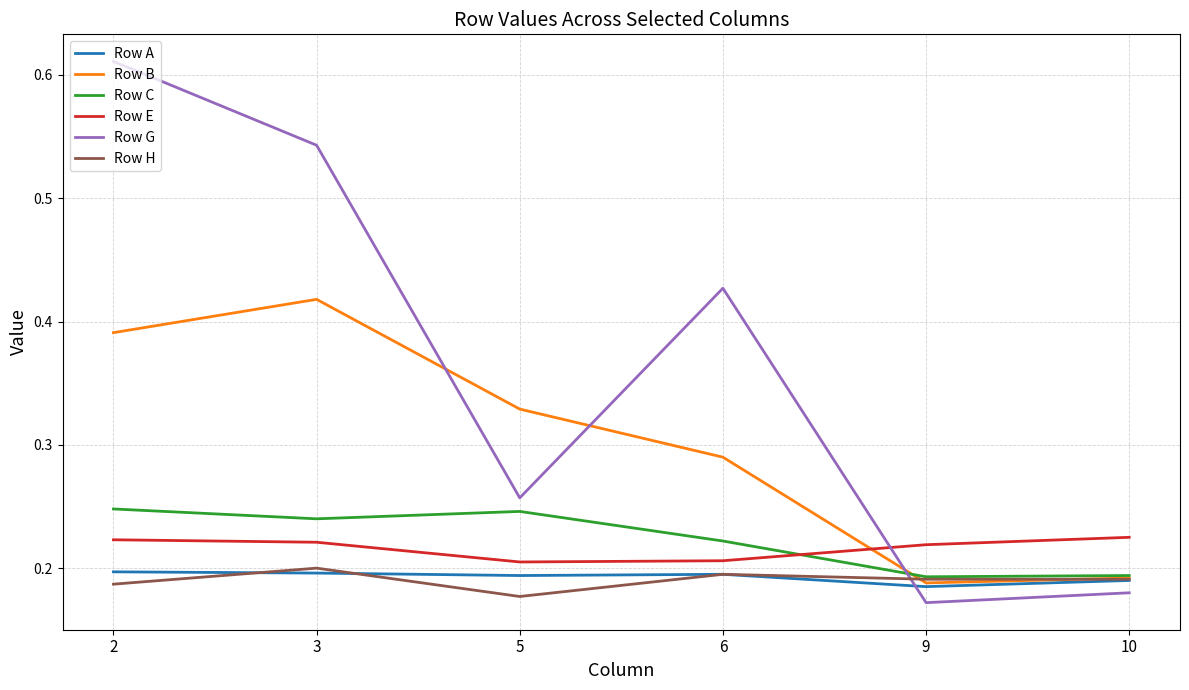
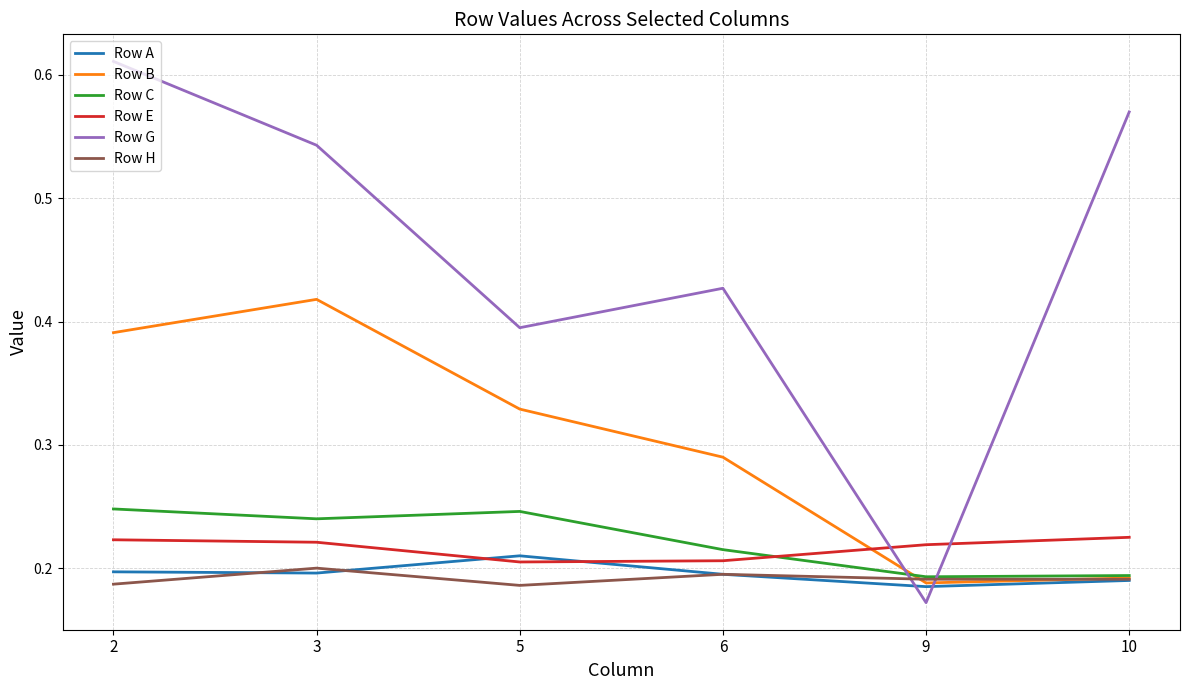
Row A, 5: 0.194 -> 0.210
Row G, 5: 0.257 -> 0.395
Row H, 5: 0.177 -> 0.186
Row C, 6: 0.222 -> 0.215
Row G, 10: 0.18 -> 0.57
